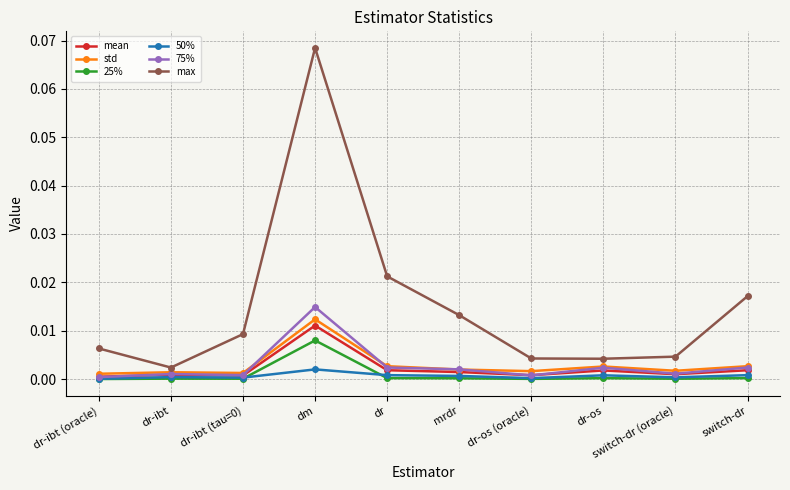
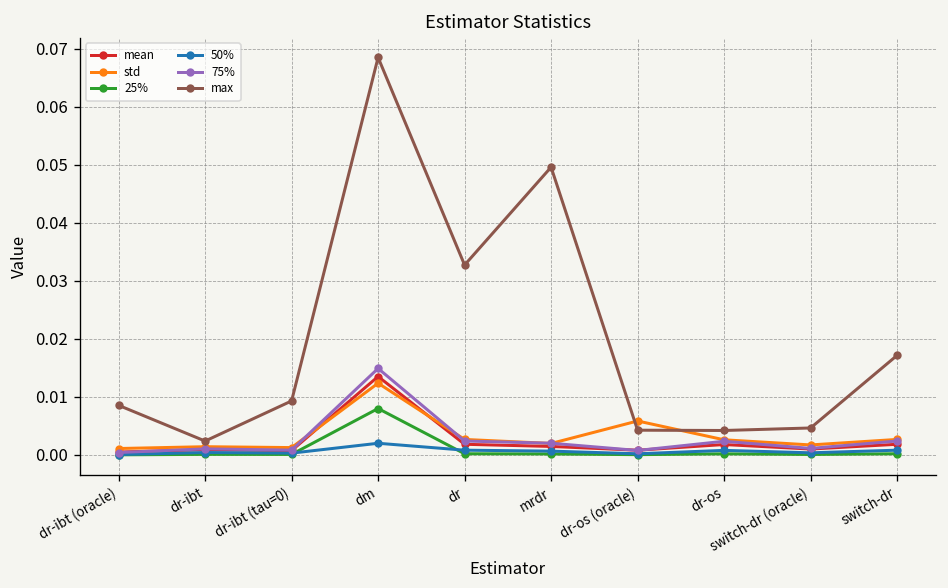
max, dr-ibt (oracle): 0.006 -> 0.009
mean, dm: 0.011 -> 0.014
max, dr: 0.021 -> 0.033
max, mrdr: 0.013 -> 0.050
std, dr-os (oracle): 0.002 -> 0.006
